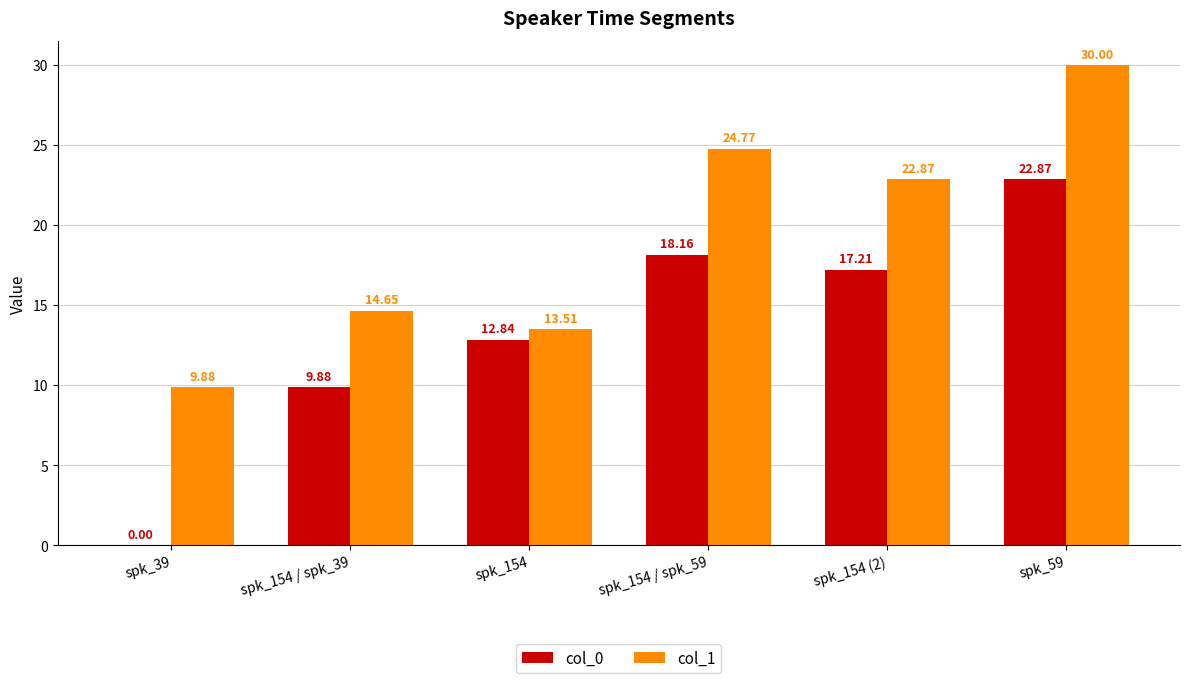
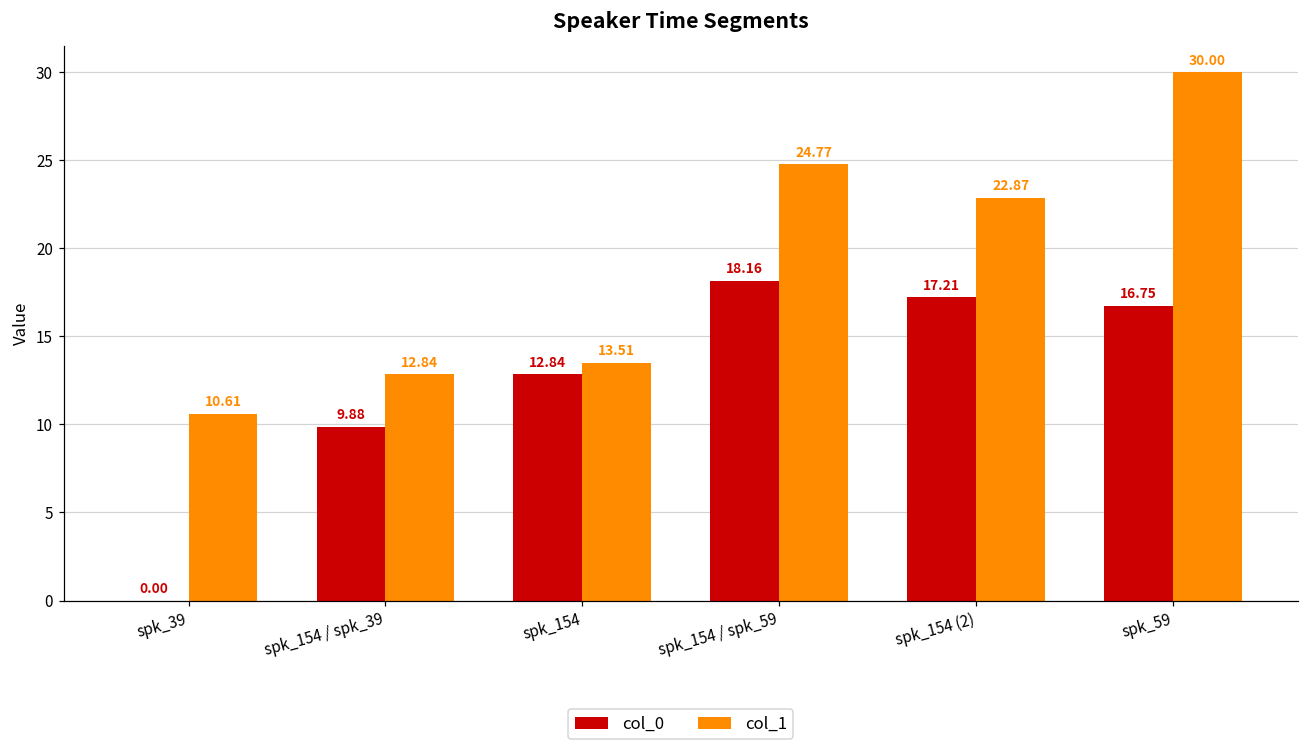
col_1, spk_39: 9.88 -> 10.61
col_1, spk_154 / spk_39: 14.65 -> 12.84
col_0, spk_59: 22.87 -> 16.75
